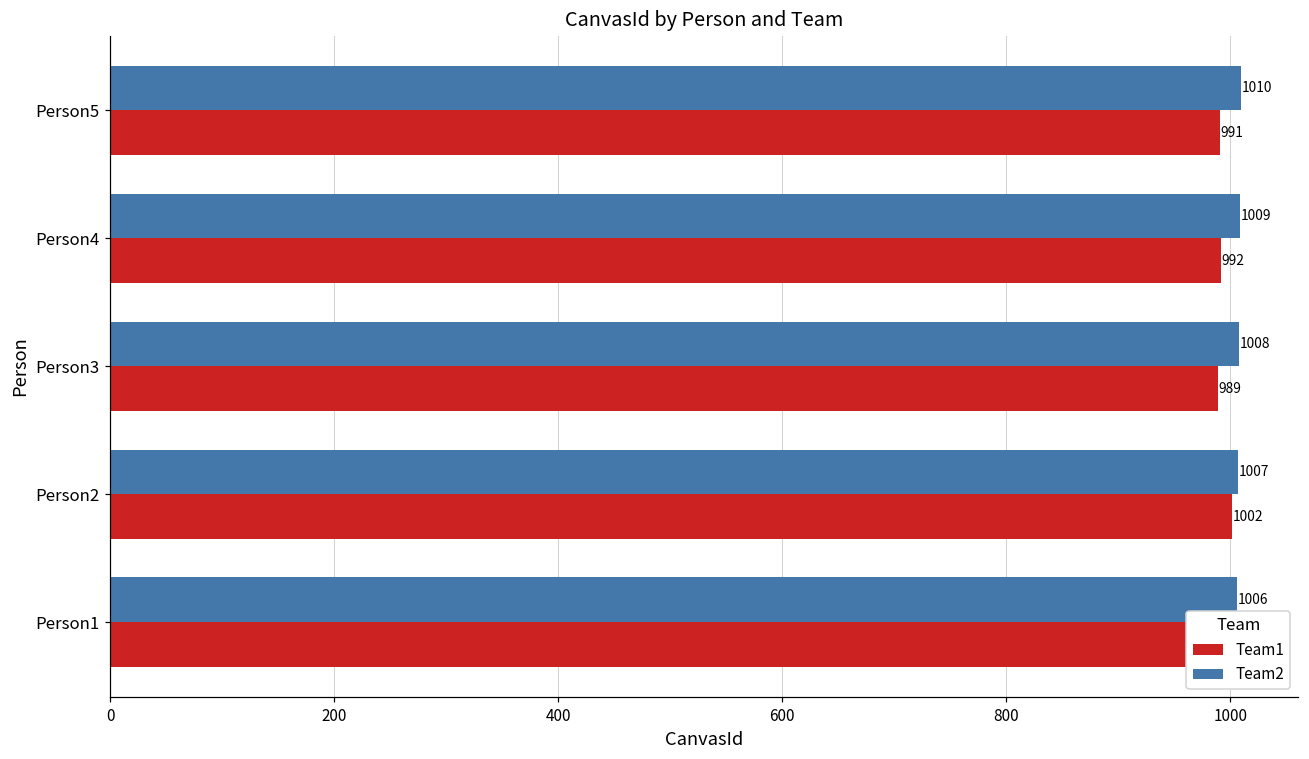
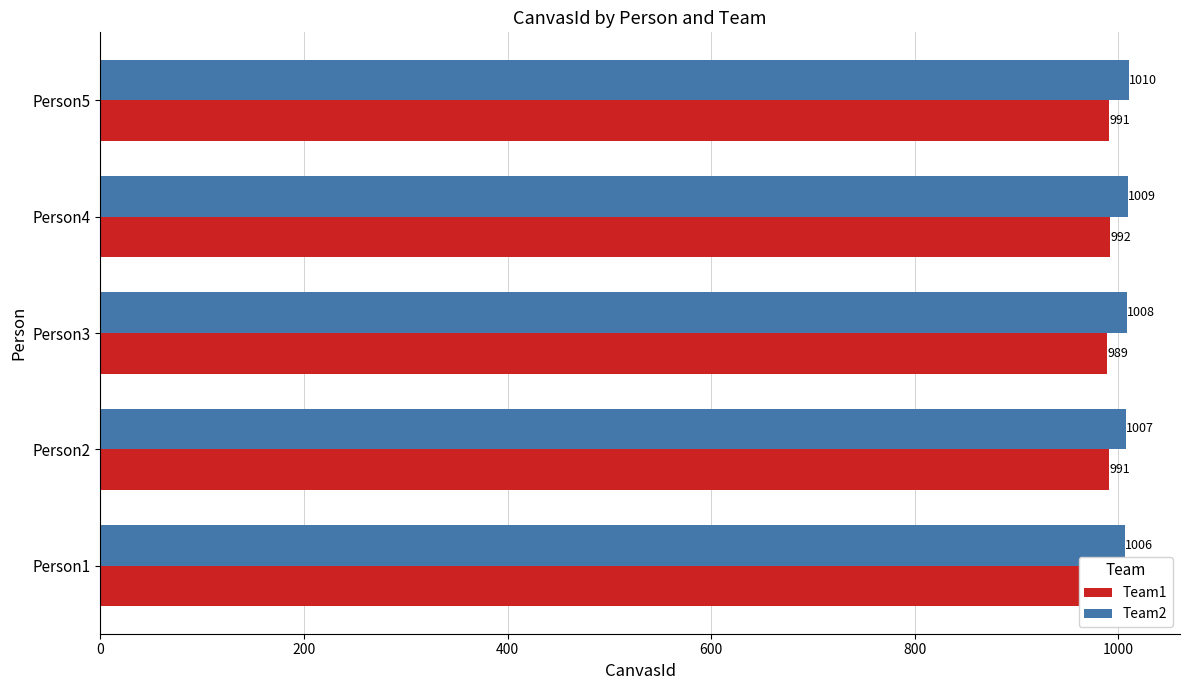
Team1, Person2: 1002 -> 991
